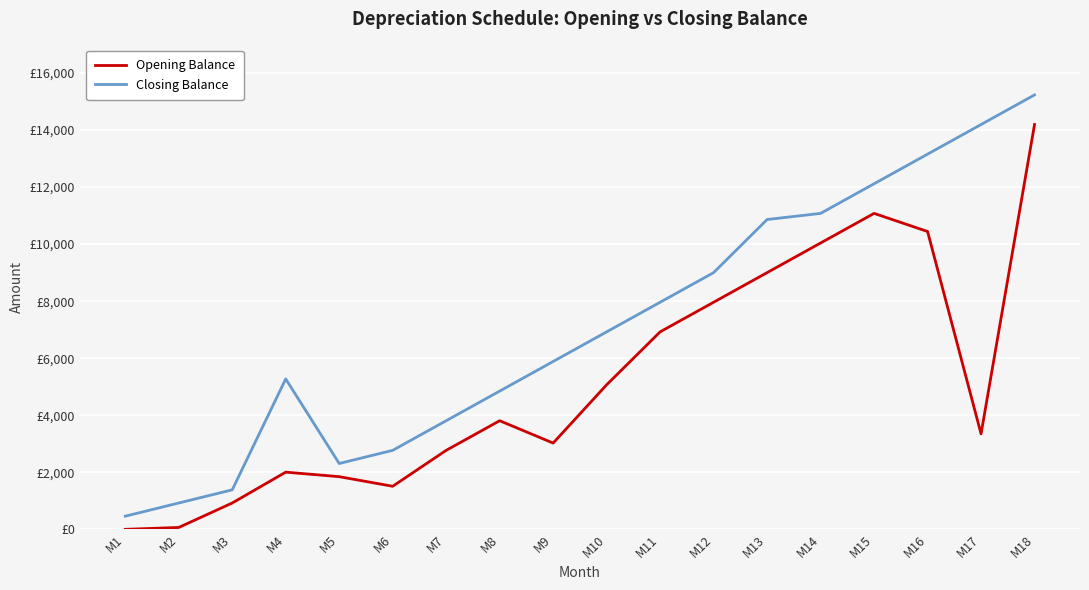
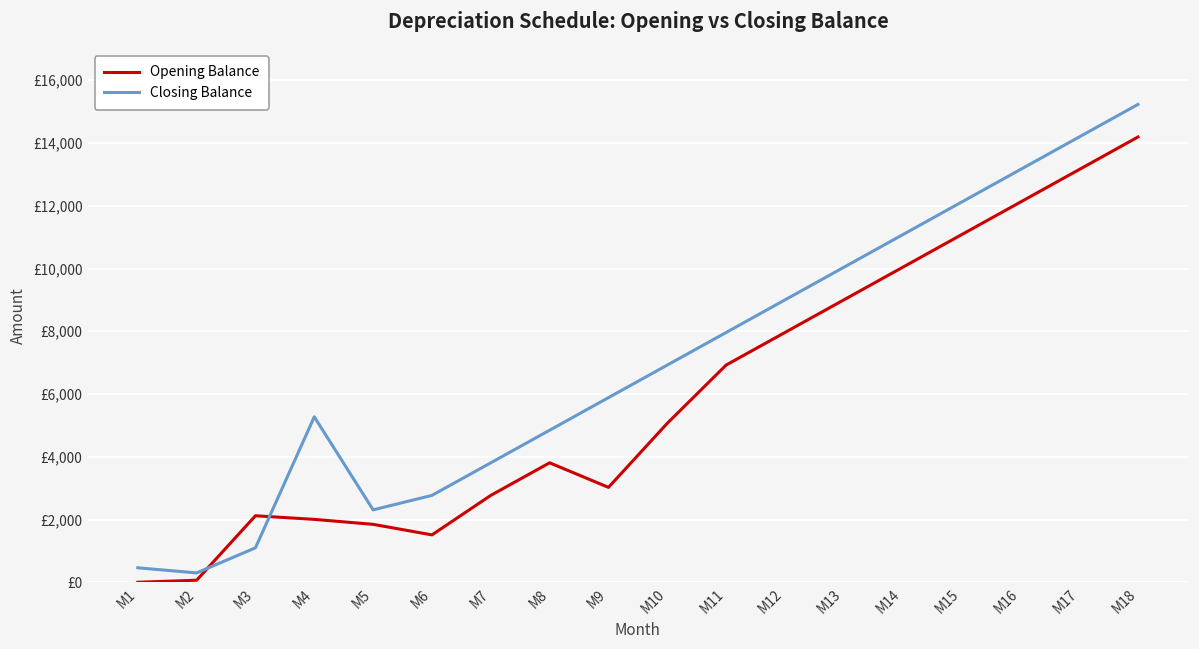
Closing Balance, M2: £900 -> £300
Opening Balance, M3: £900 -> £2,100
Closing Balance, M3: £1,400 -> £1,100
Closing Balance, M13: £10,900 -> £10,000
Opening Balance, M16: £10,400 -> £12,100
Opening Balance, M17: £3,300 -> £13,200
